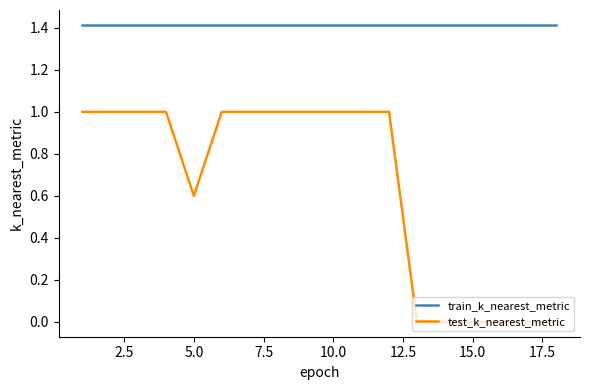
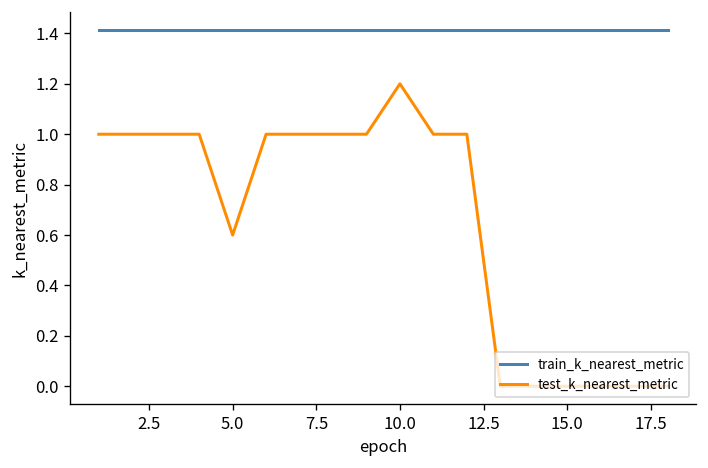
test_k_nearest_metric, 10.0: 1.0 -> 1.2
